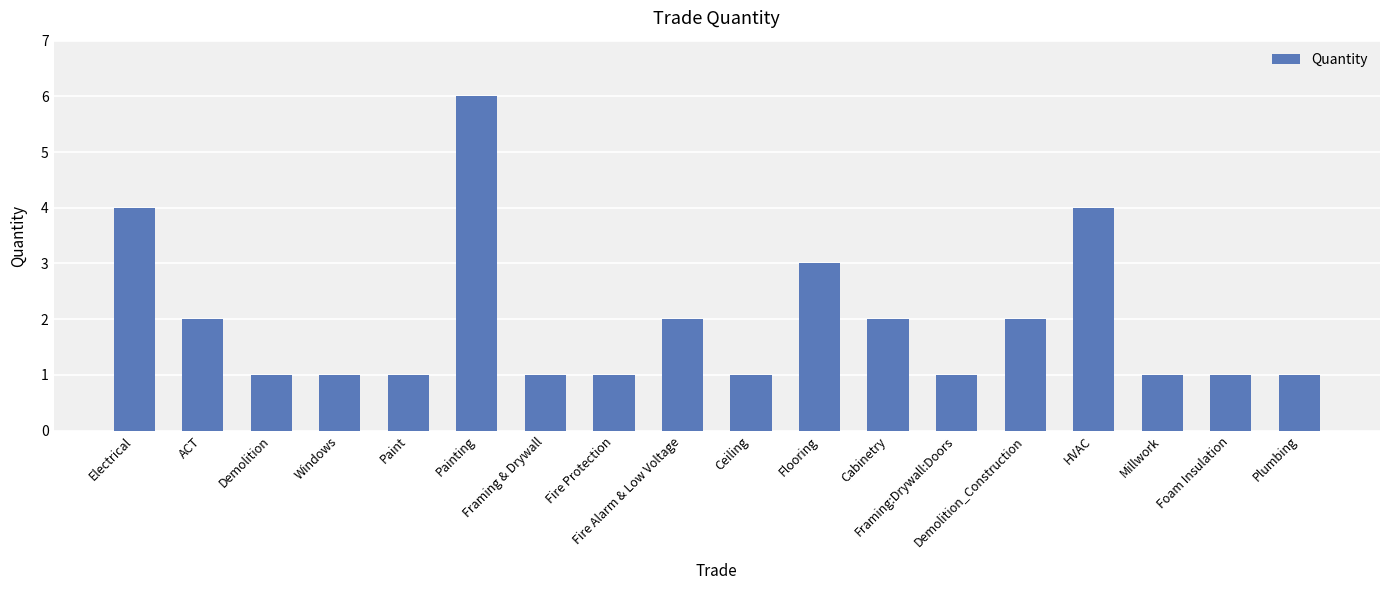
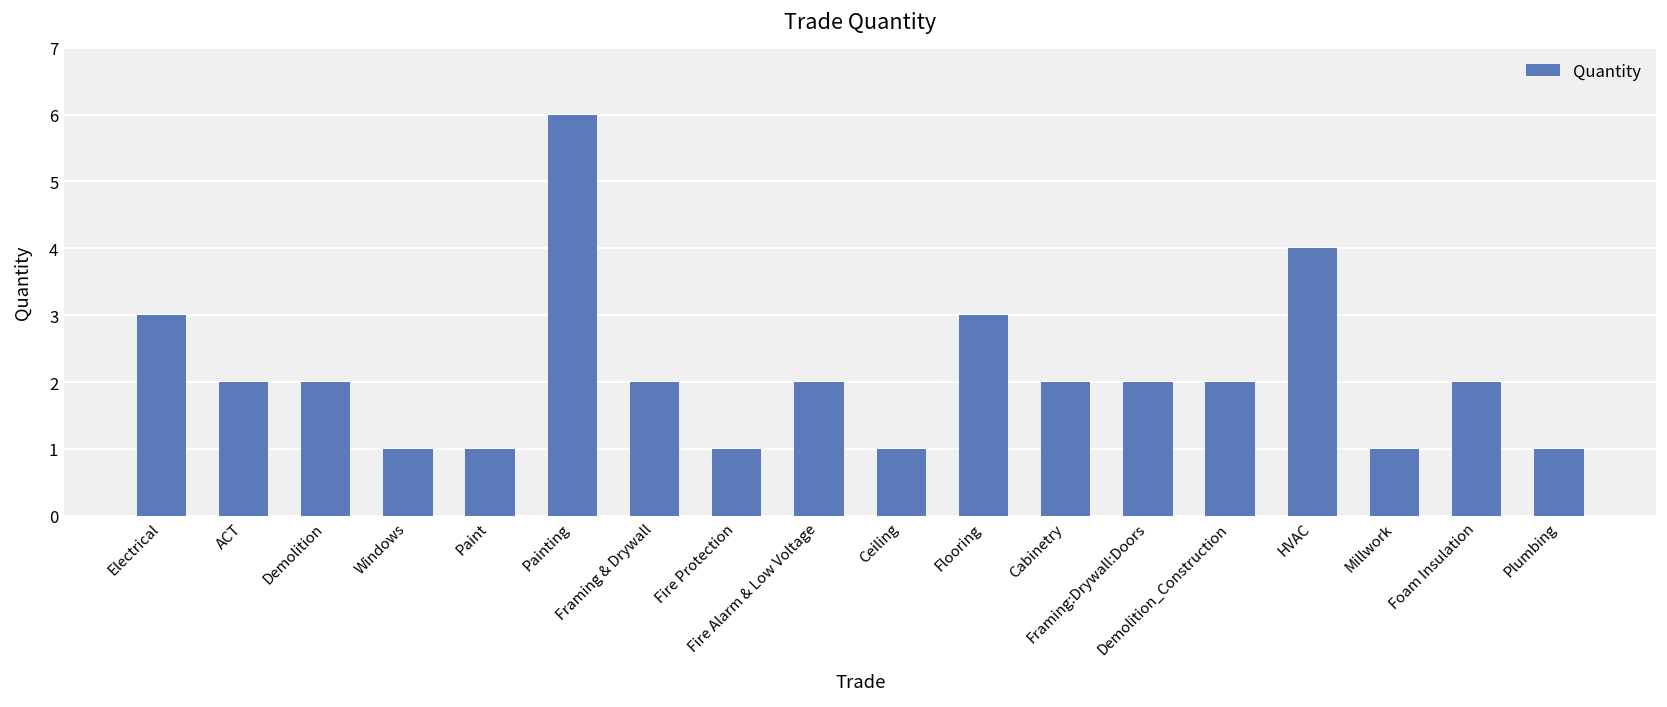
Electrical: 4 -> 3
Demolition: 1 -> 2
Framing & Drywall: 1 -> 2
Framing:Drywall:Doors: 1 -> 2
Foam Insulation: 1 -> 2
